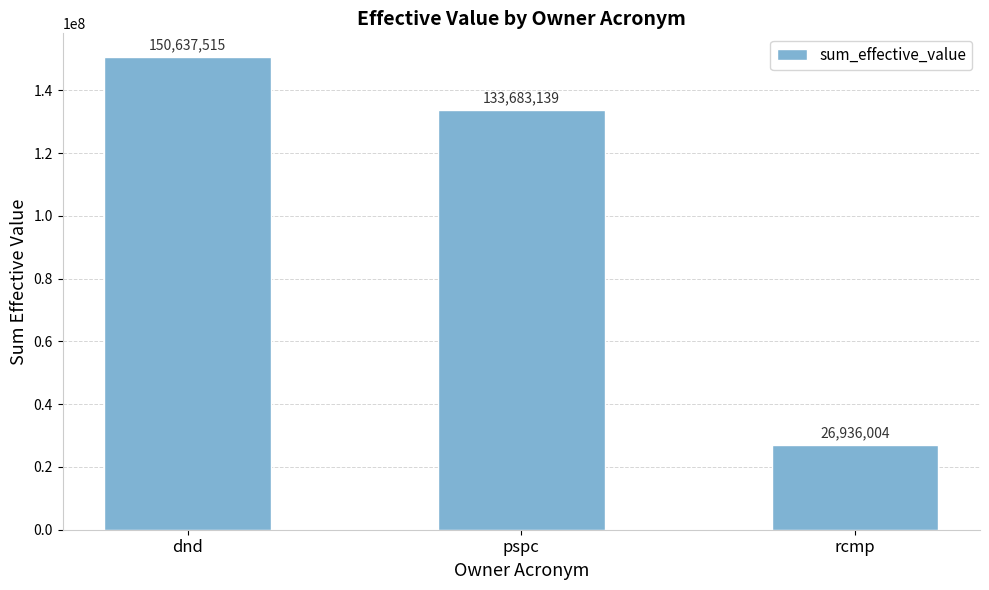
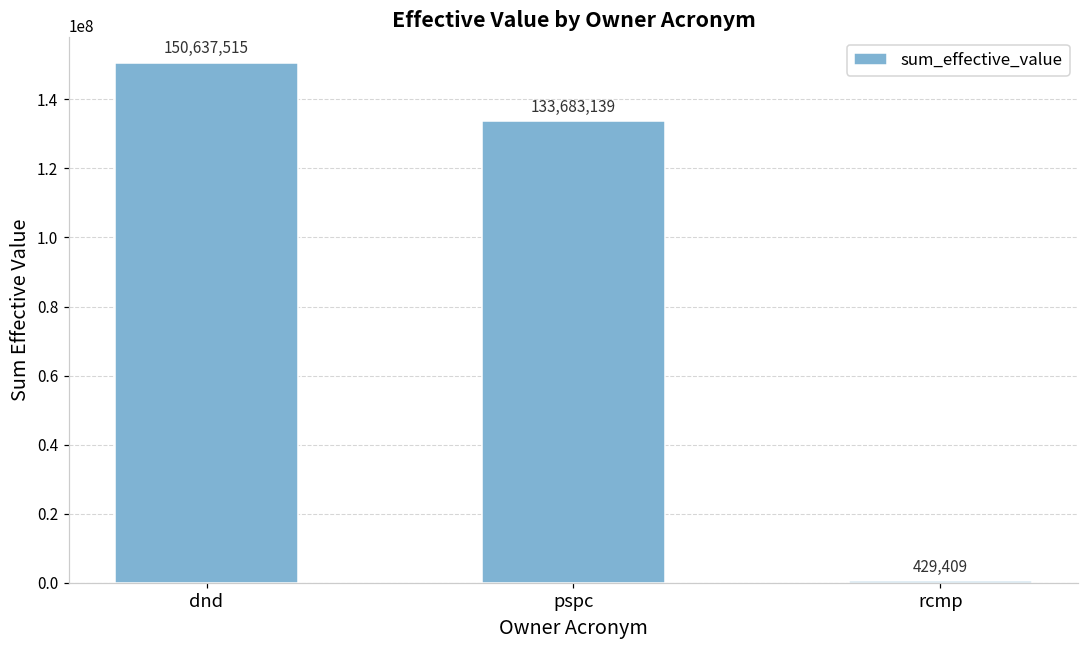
rcmp: 26,936,004 -> 429,409
